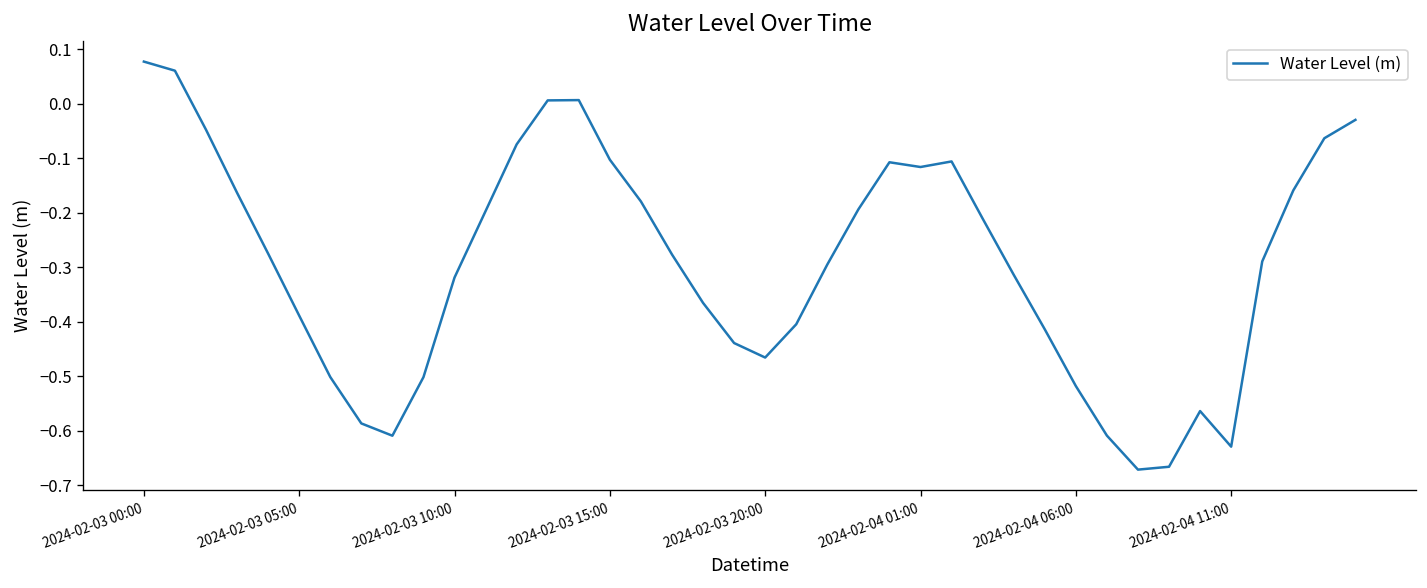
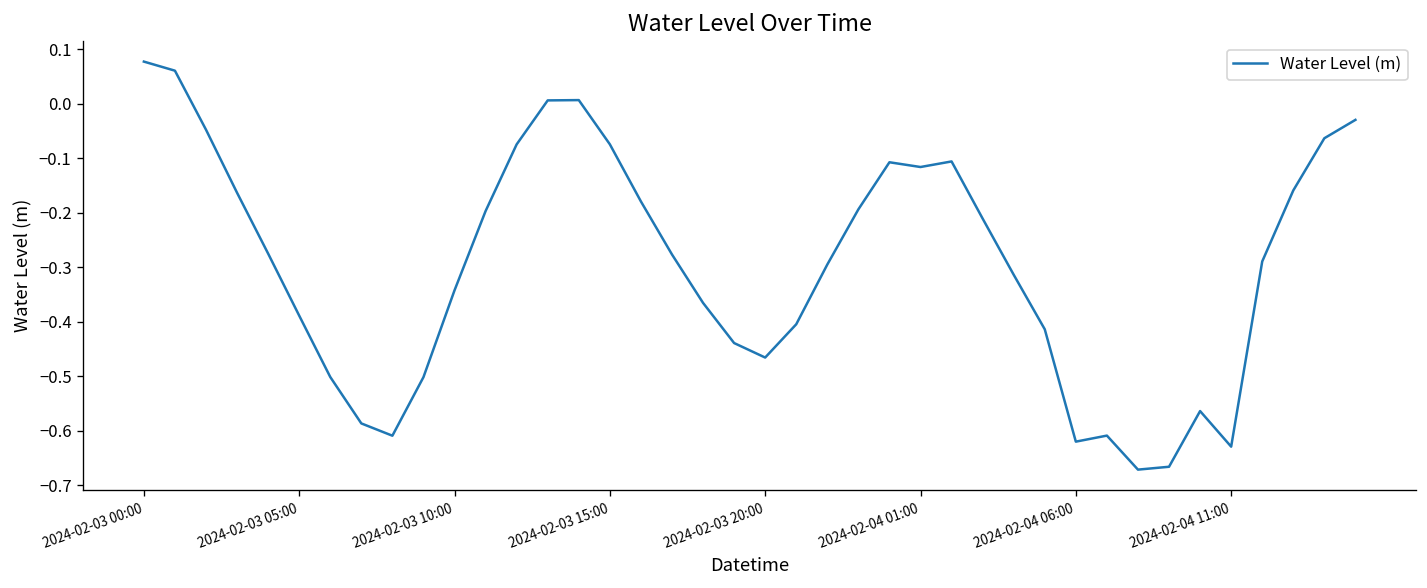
2024-02-03 10:00: -0.32 -> -0.34
2024-02-03 15:00: -0.10 -> -0.07
2024-02-04 06:00: -0.52 -> -0.62
